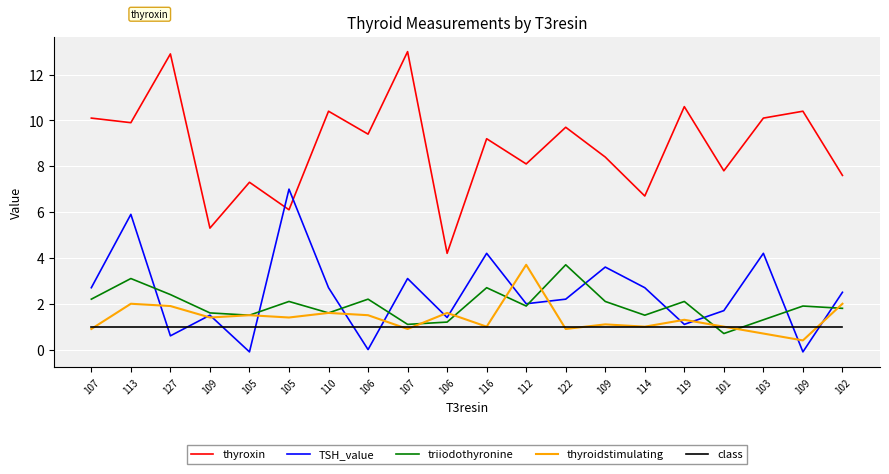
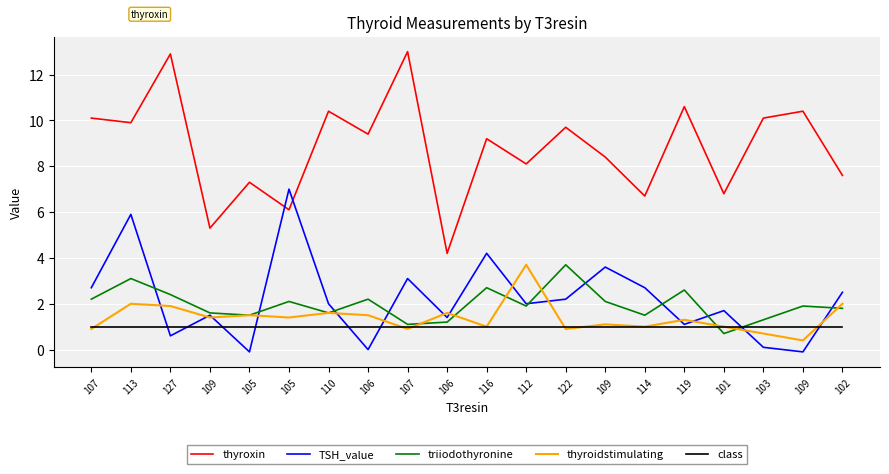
TSH_value, 110: 2.7 -> 2.0
triiodothyronine, 119: 2.1 -> 2.6
thyroxin, 101: 7.8 -> 6.8
TSH_value, 103: 4.2 -> 0.1
